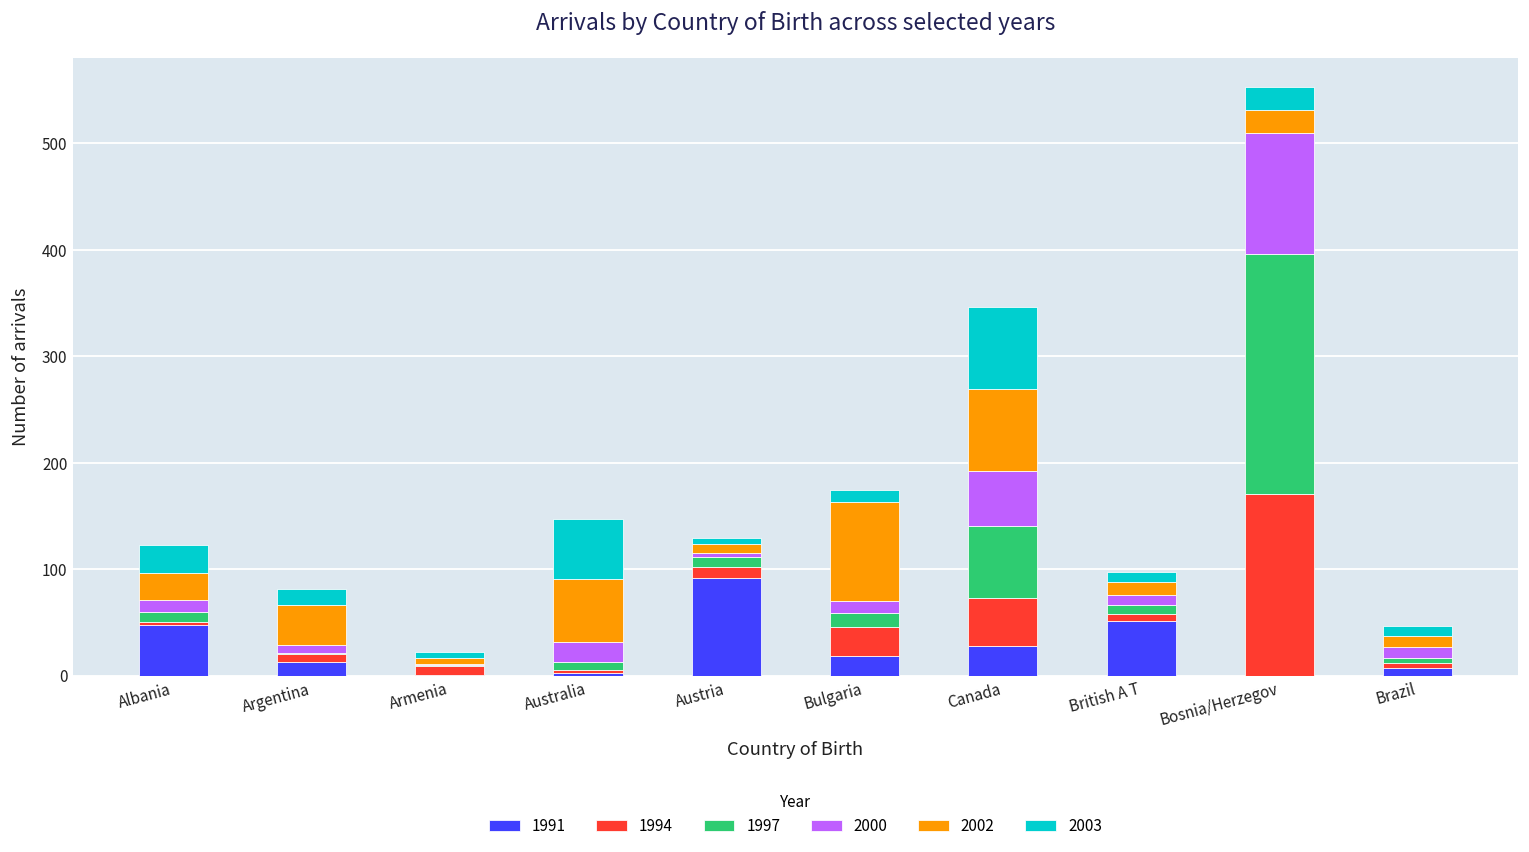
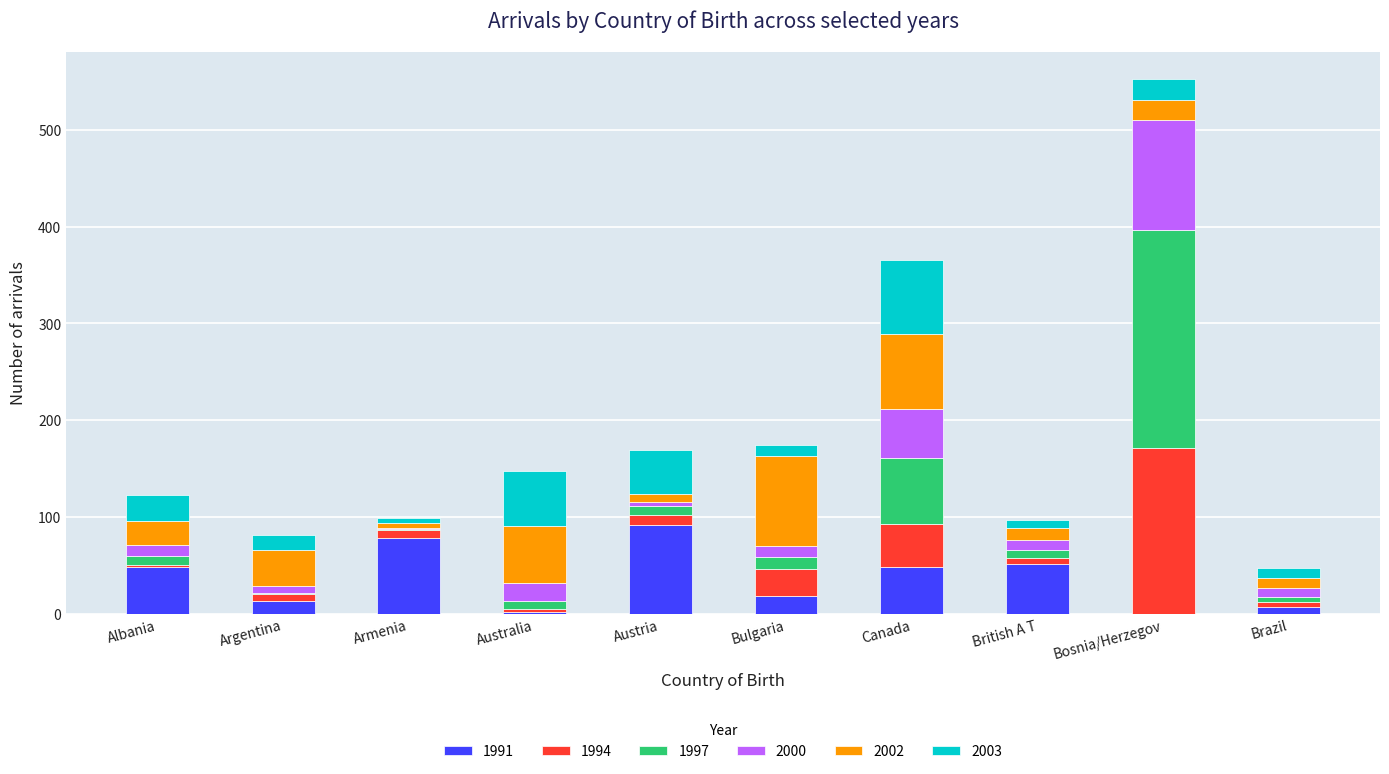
1991, Armenia: 0 -> 80
2003, Austria: 10 -> 50
1991, Canada: 30 -> 50
